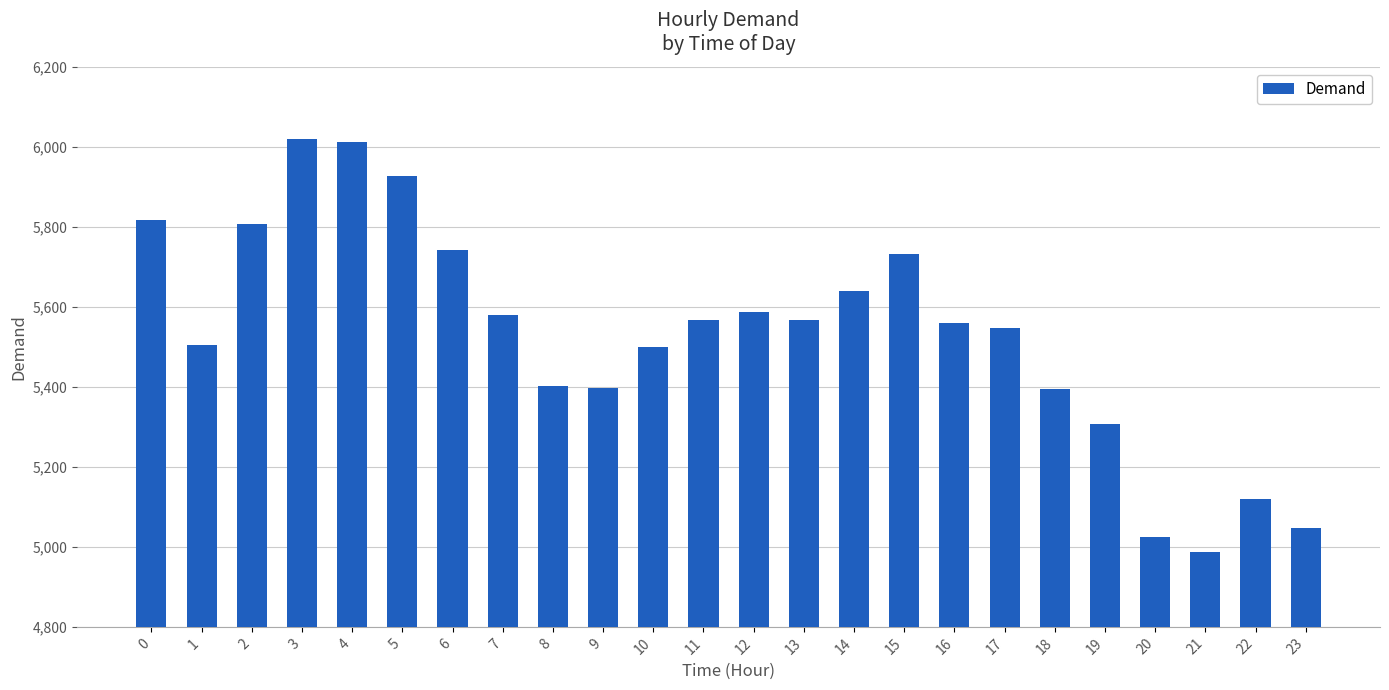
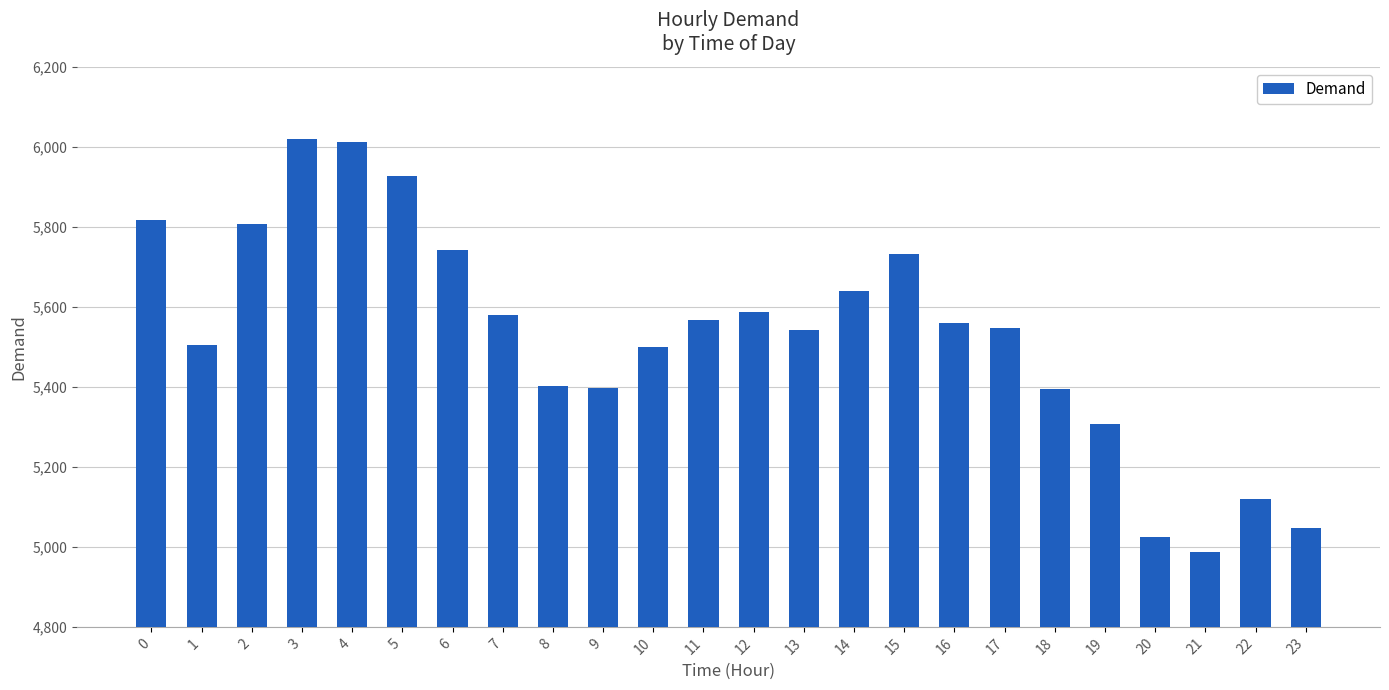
13: 5,570 -> 5,540
